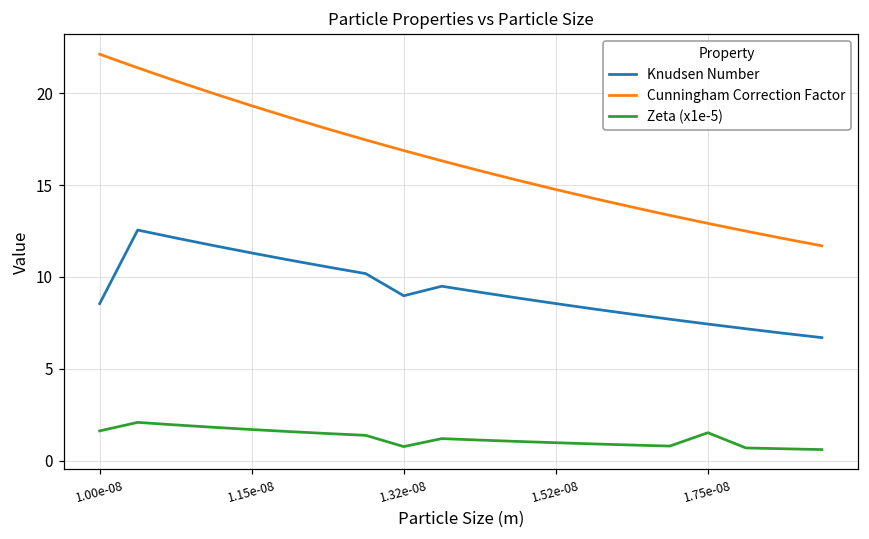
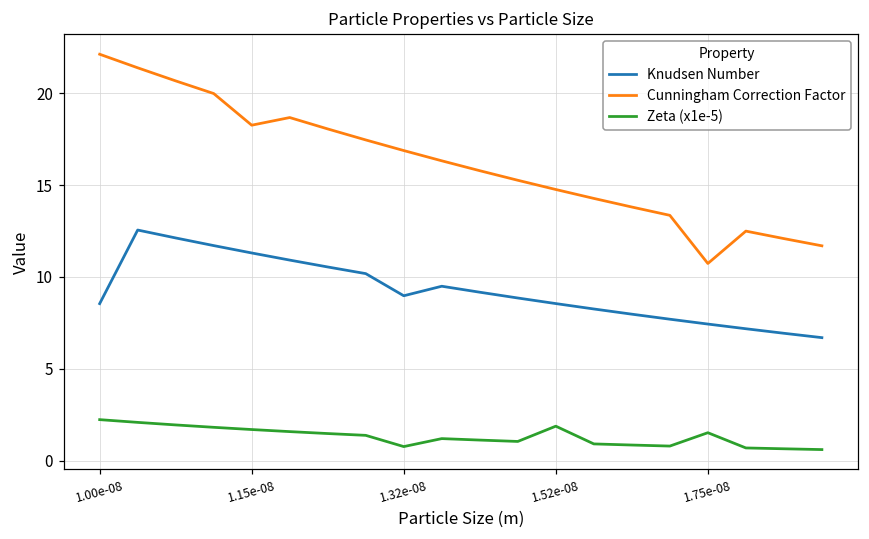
Zeta (x1e-5), 1.00e-08: 1.6 -> 2.2
Cunningham Correction Factor, 1.15e-08: 19.3 -> 18.3
Zeta (x1e-5), 1.52e-08: 1.0 -> 1.9
Cunningham Correction Factor, 1.75e-08: 12.9 -> 10.7
